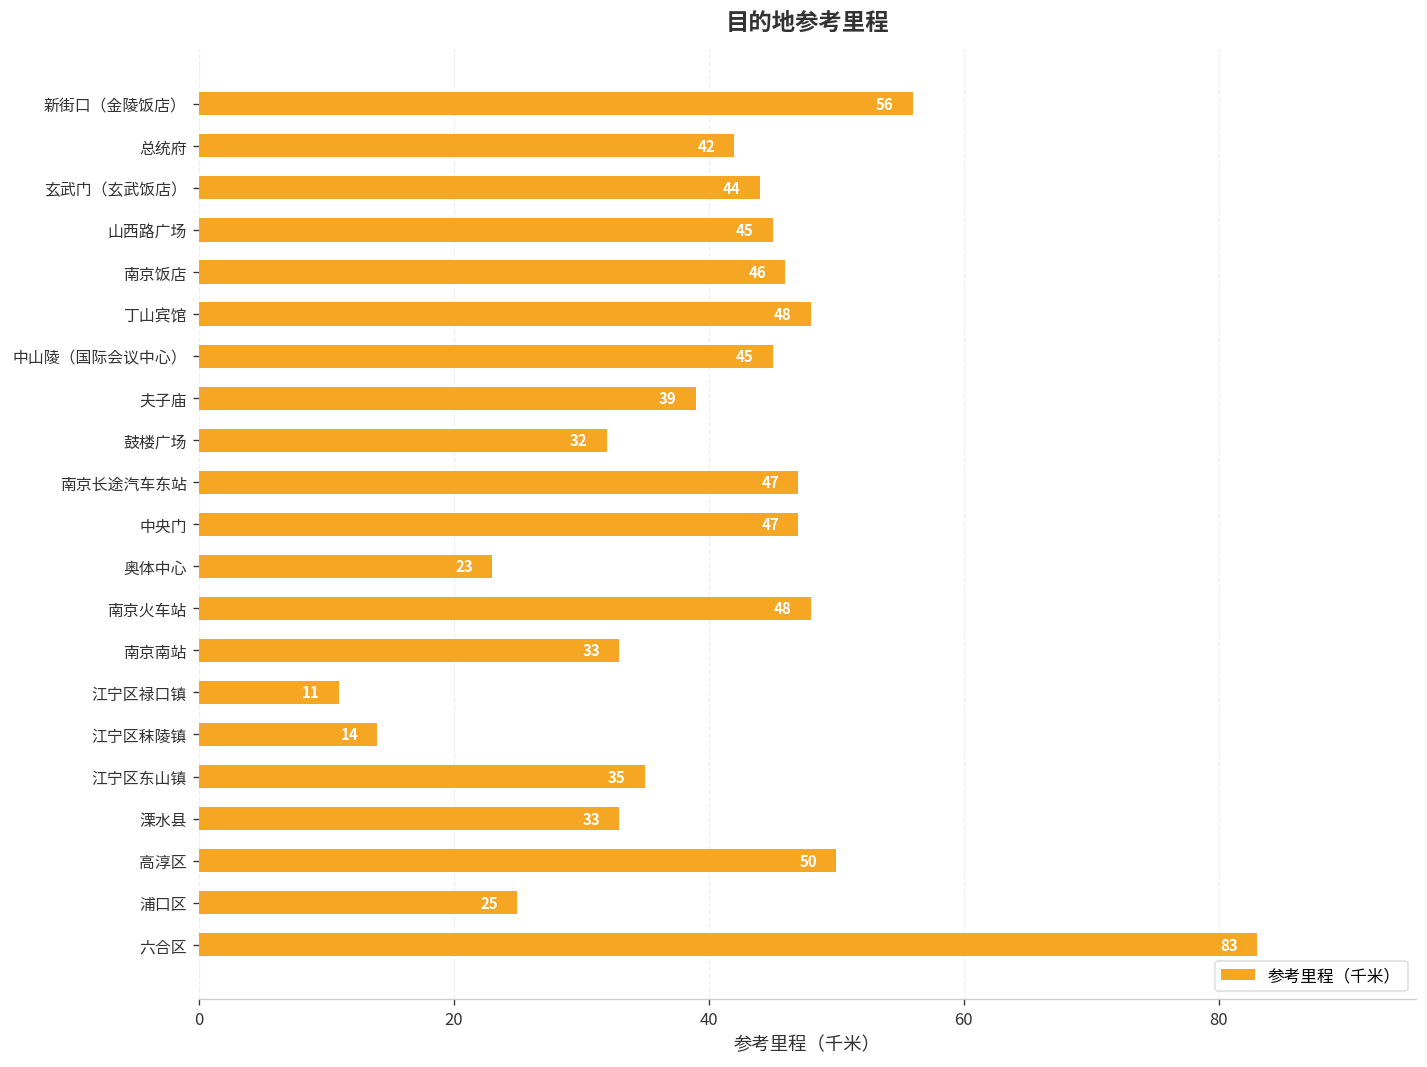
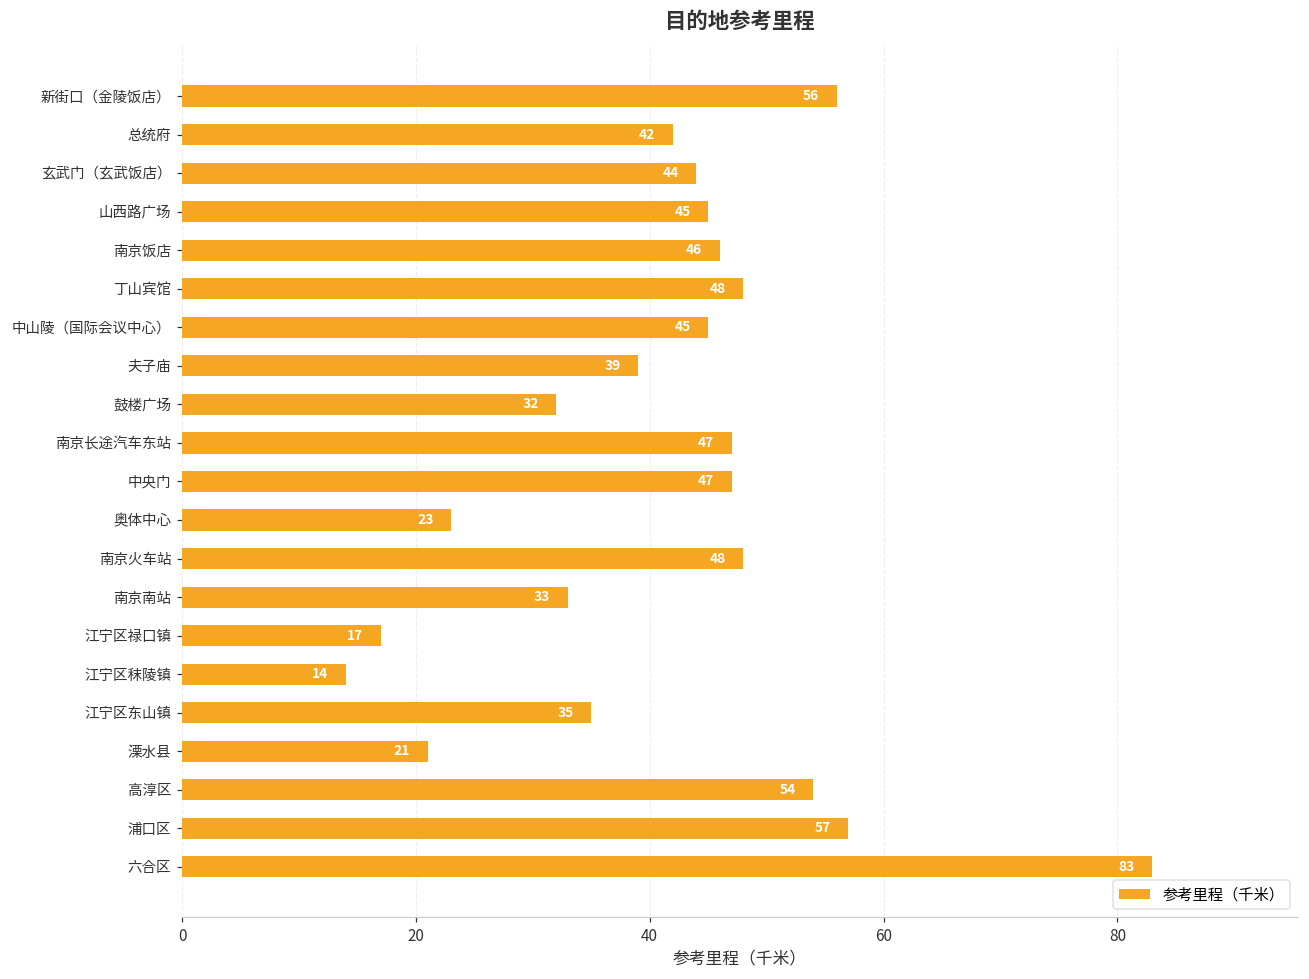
江宁区禄口镇: 11 -> 17
溧水县: 33 -> 21
高淳区: 50 -> 54
浦口区: 25 -> 57
